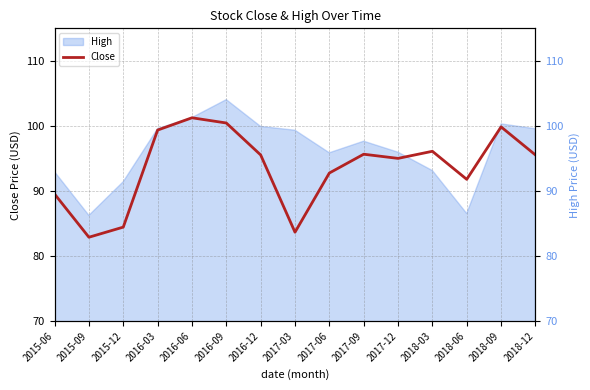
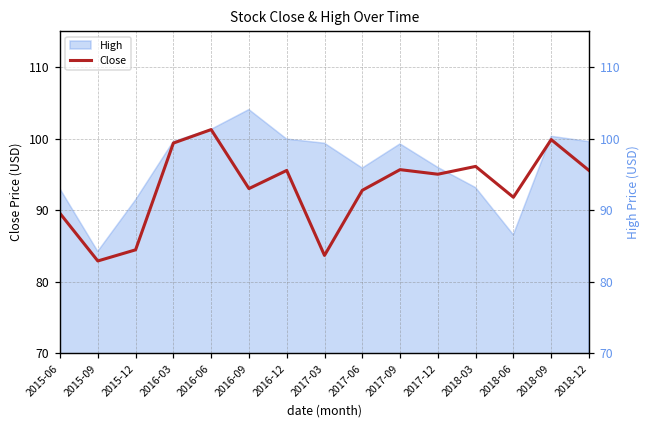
High, 2015-09: 86 -> 84
Close, 2016-09: 100 -> 93
High, 2017-09: 98 -> 99
